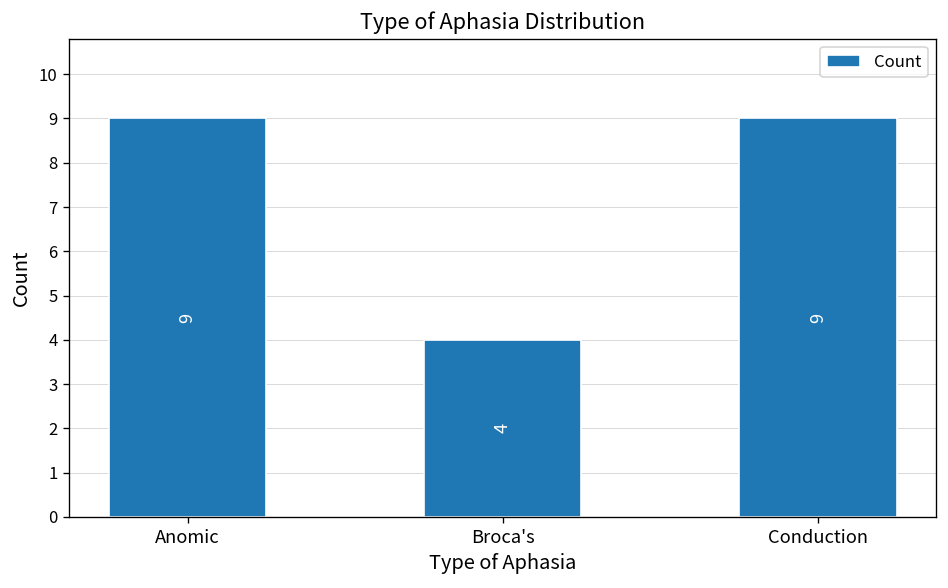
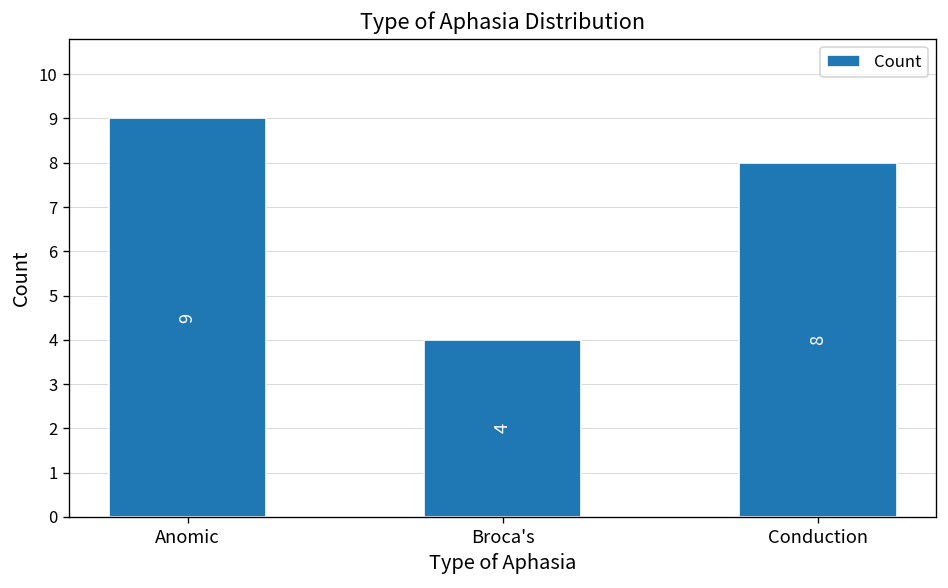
Conduction: 9 -> 8
